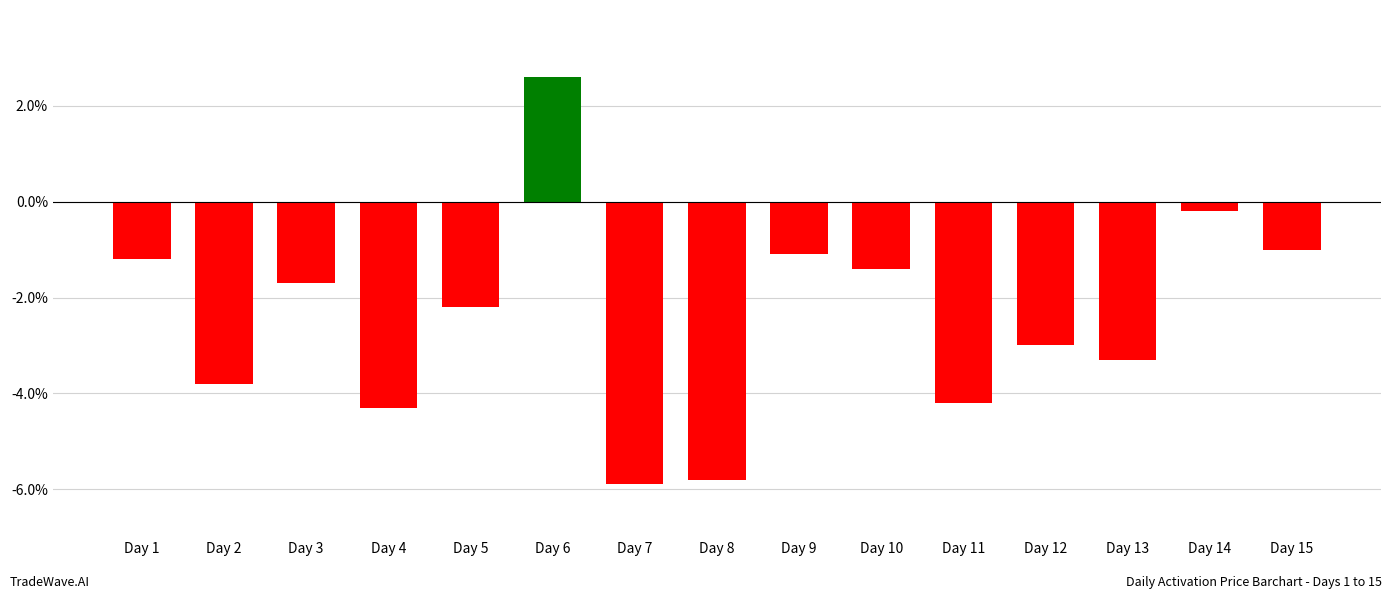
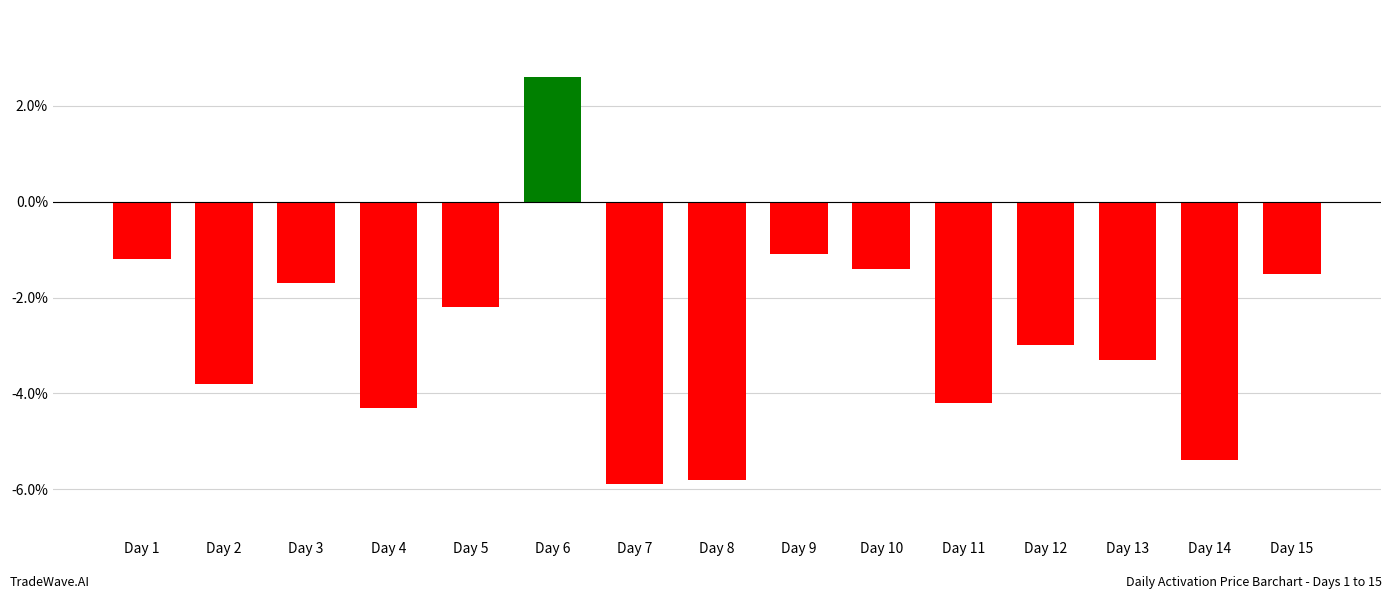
Day 14: -0.2% -> -5.4%
Day 15: -1.0% -> -1.5%
